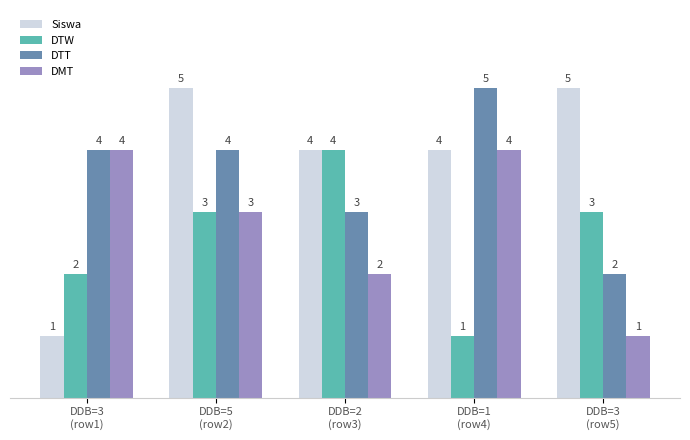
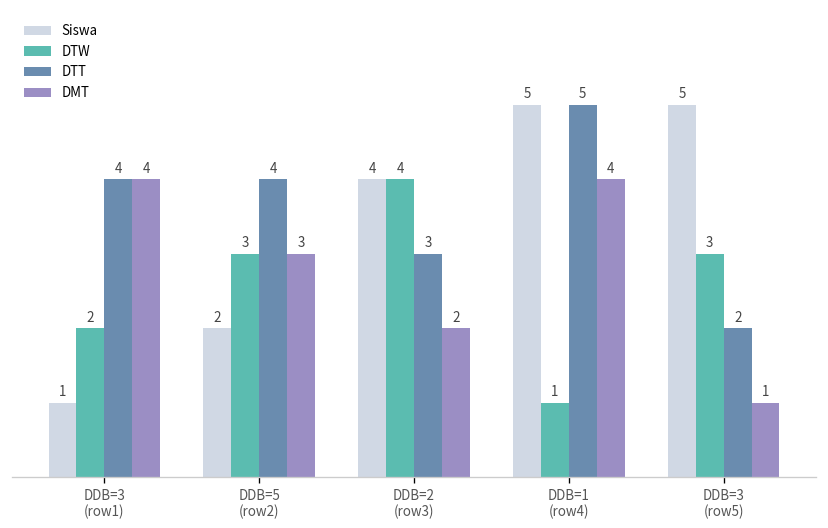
Siswa, DDB=5 (row2): 5 -> 2
Siswa, DDB=1 (row4): 4 -> 5
